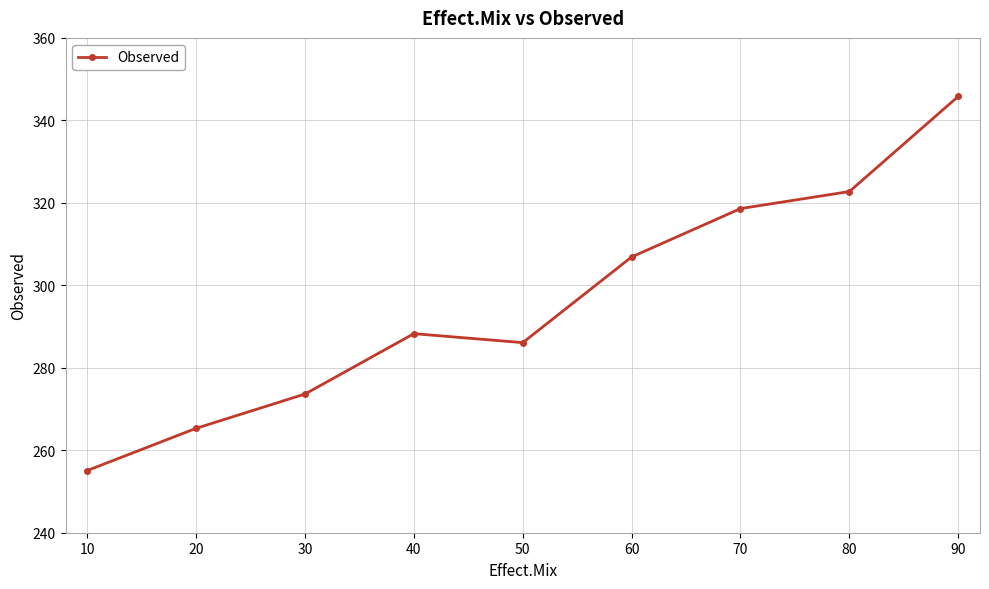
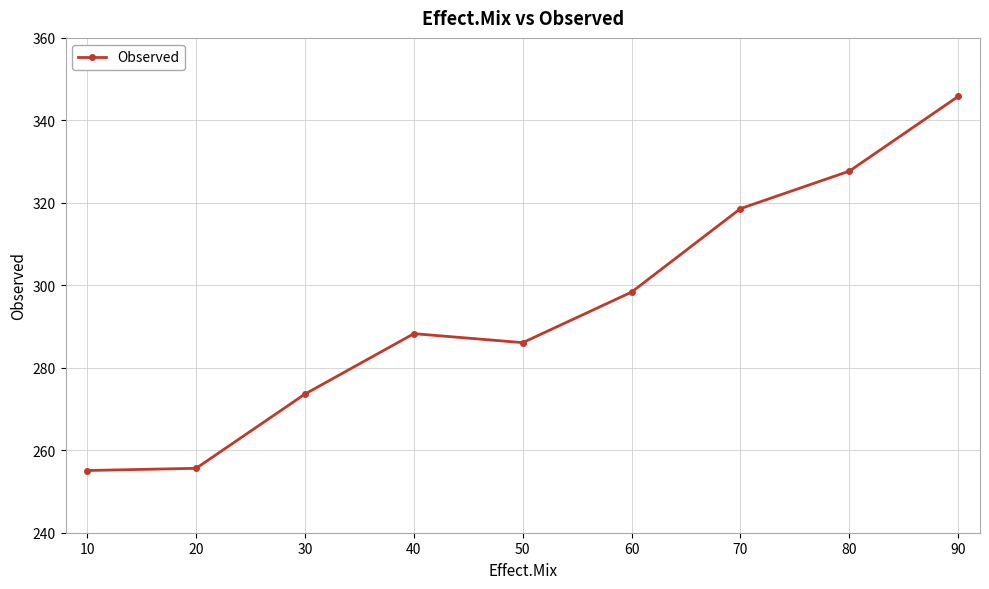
20: 265 -> 256
60: 307 -> 298
80: 323 -> 328
